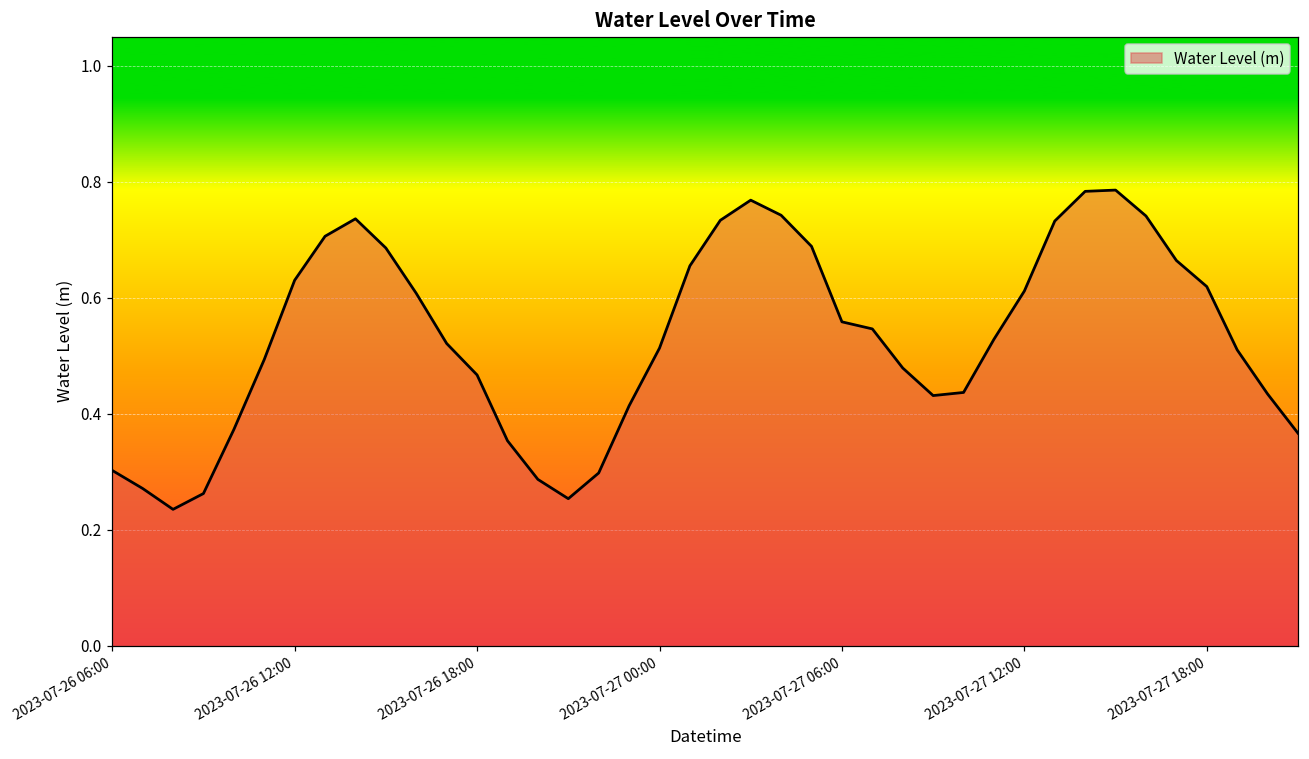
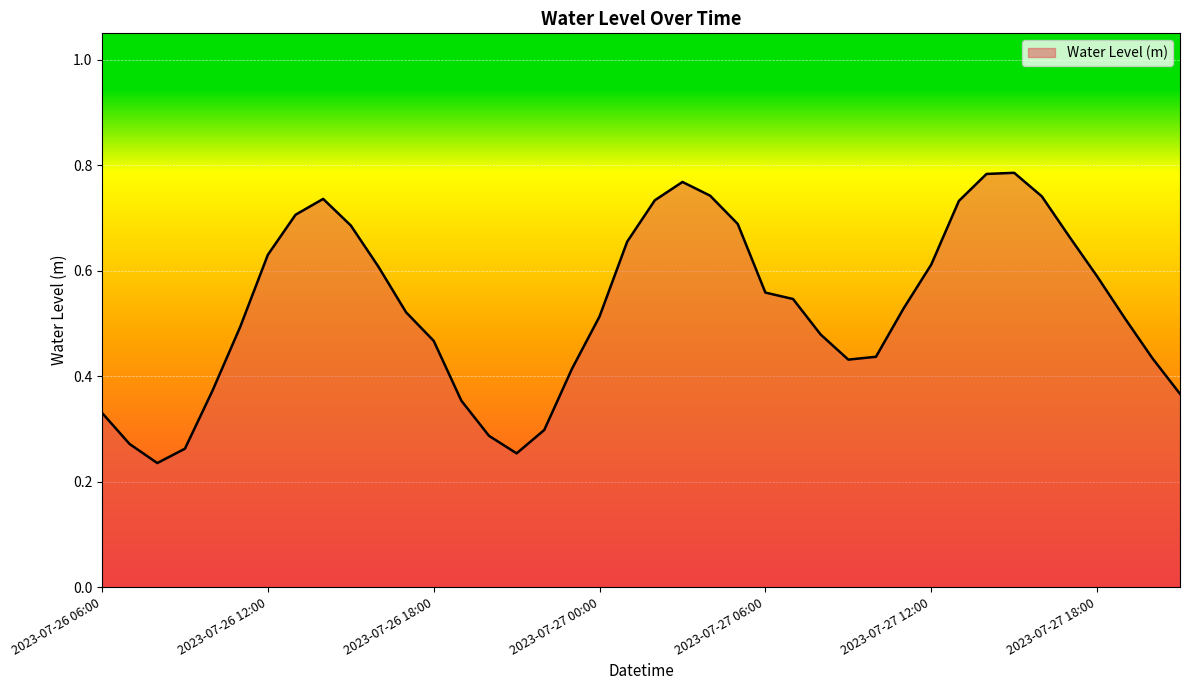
2023-07-26 06:00: 0.30 -> 0.33
2023-07-27 18:00: 0.62 -> 0.59
